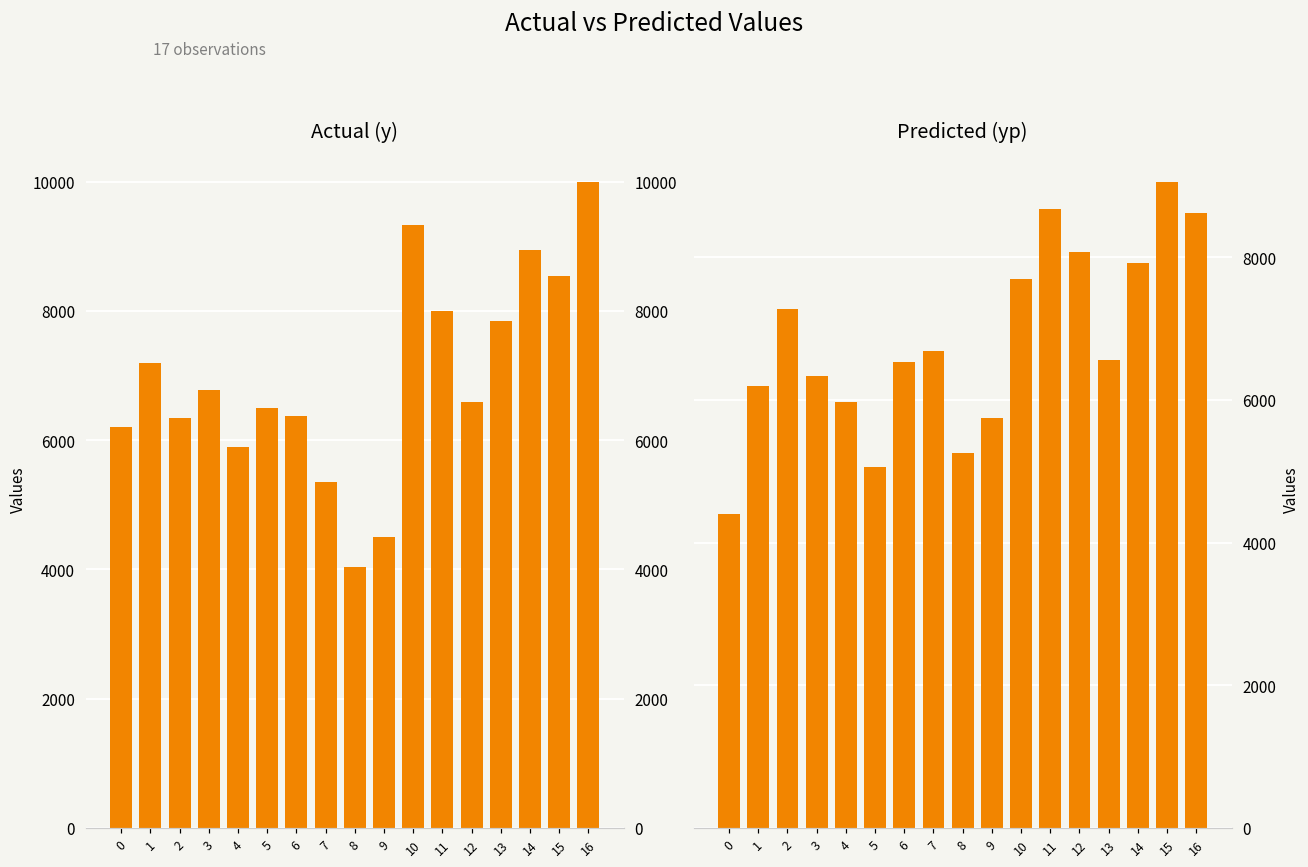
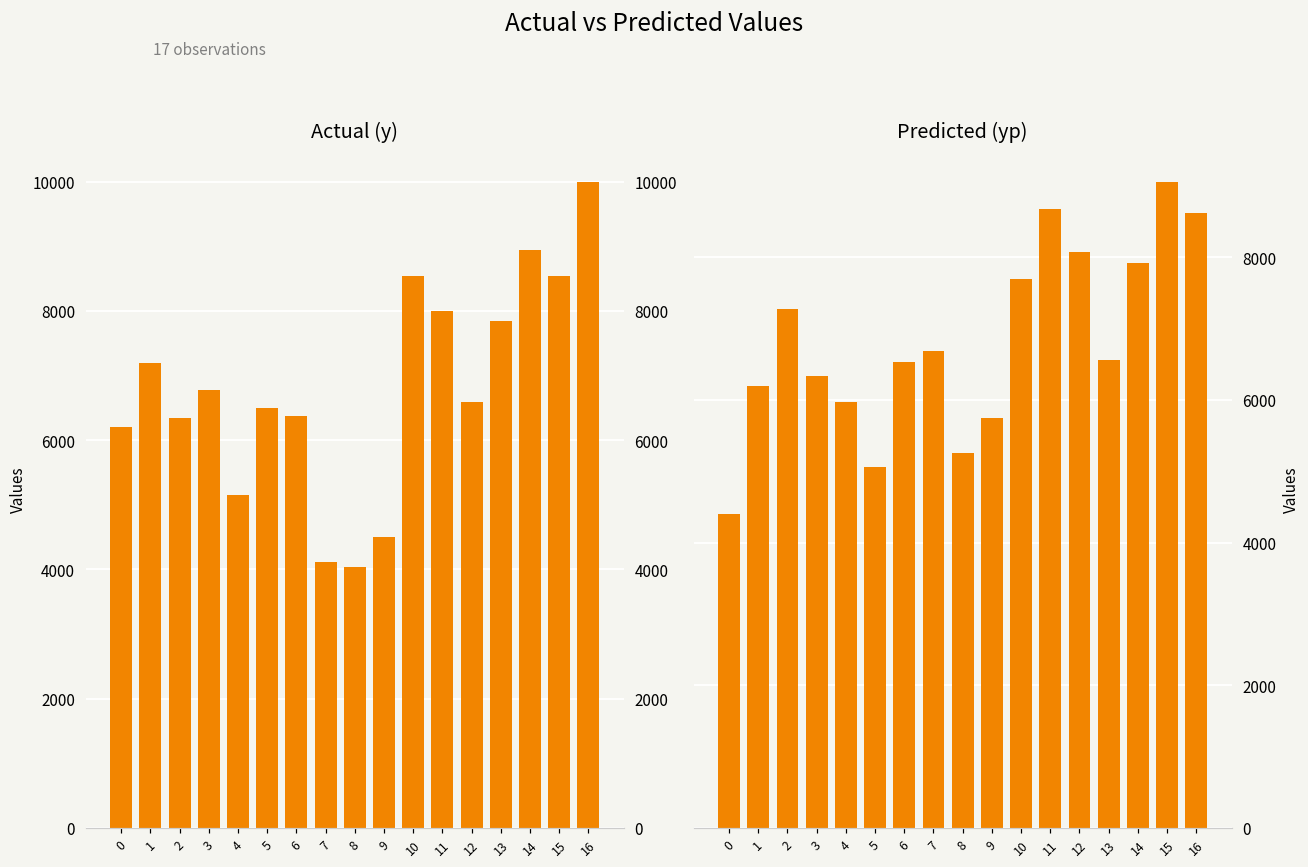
Actual (y), 4: 5900 -> 5200
Actual (y), 7: 5400 -> 4100
Actual (y), 10: 9300 -> 8600
